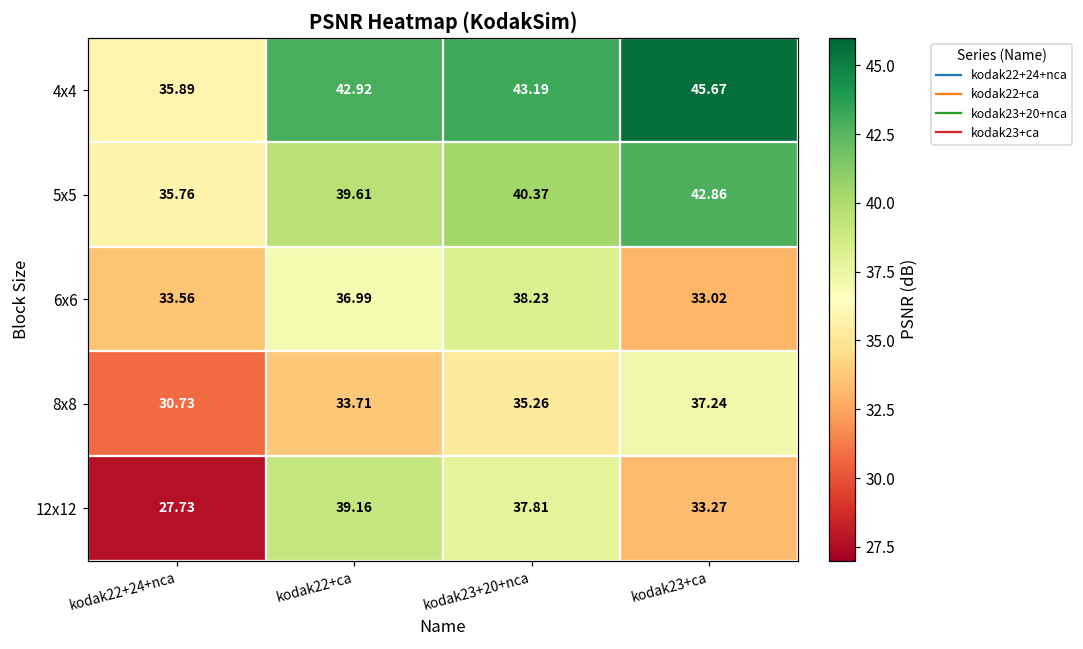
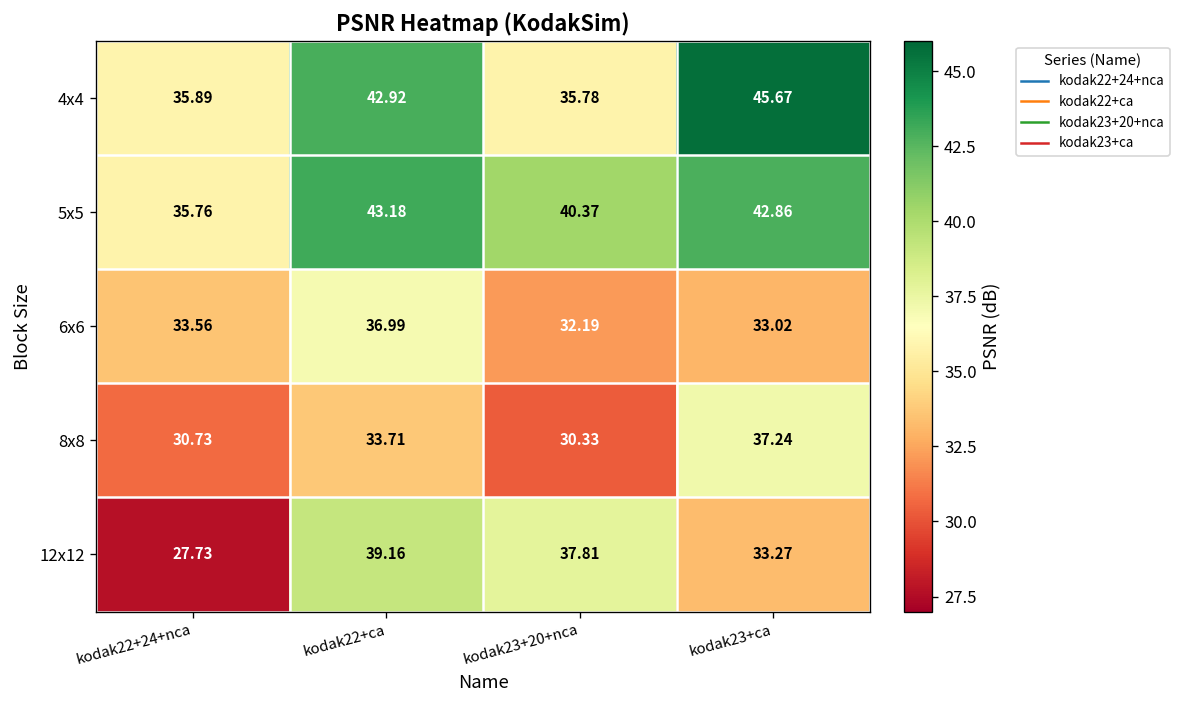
4x4, kodak23+20+nca: 43.19 -> 35.78
5x5, kodak22+ca: 39.61 -> 43.18
6x6, kodak23+20+nca: 38.23 -> 32.19
8x8, kodak23+20+nca: 35.26 -> 30.33
